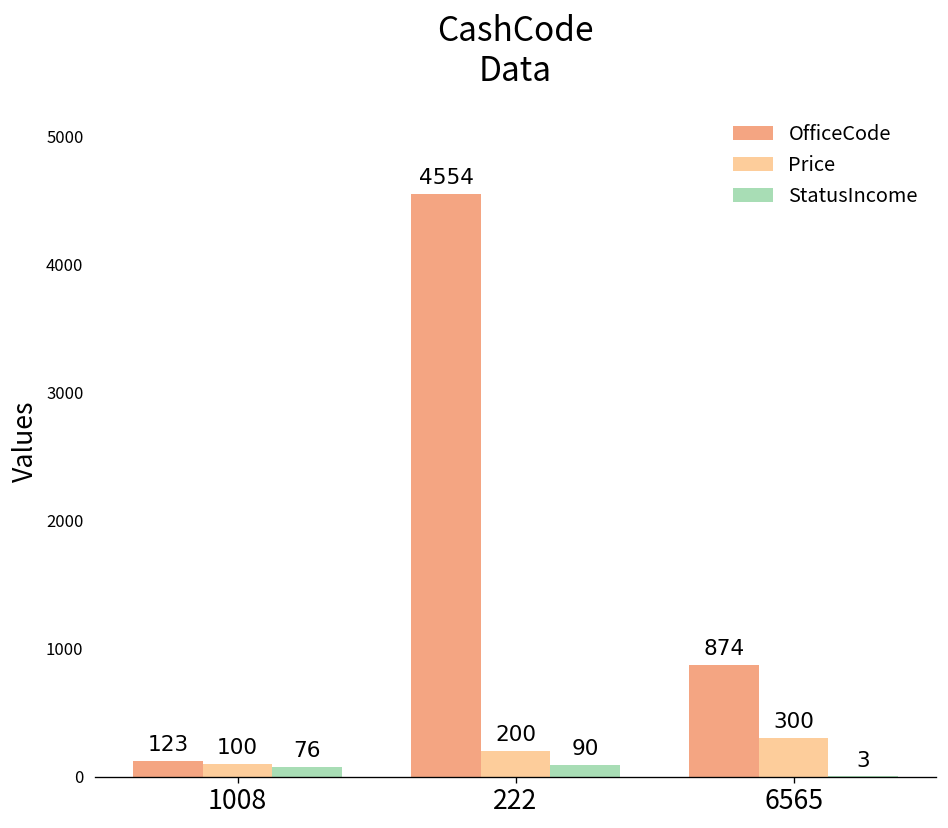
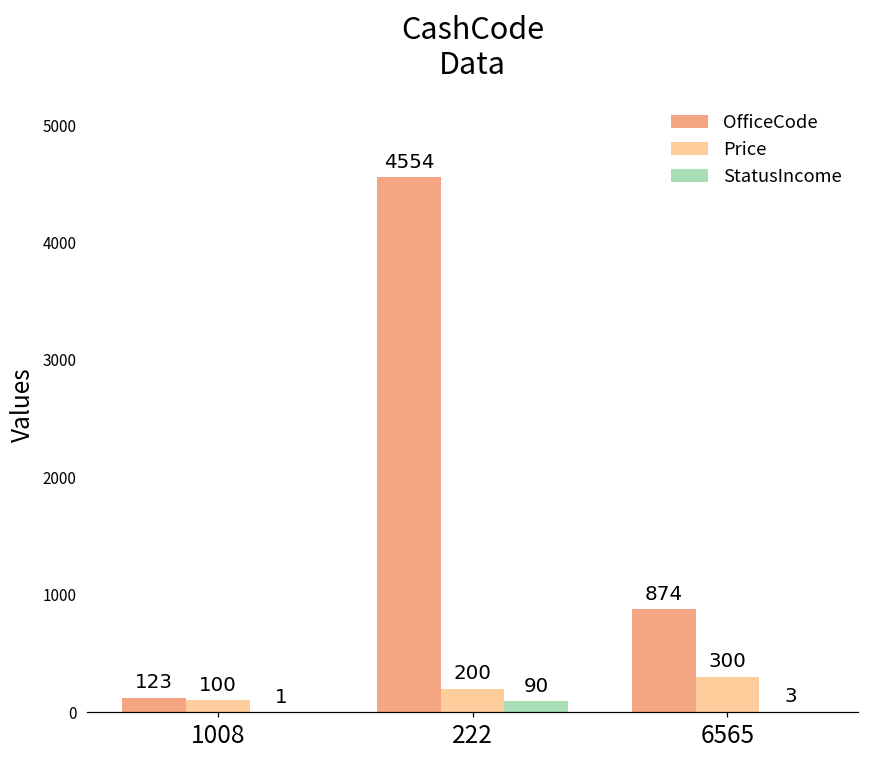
StatusIncome, 1008: 76 -> 1
